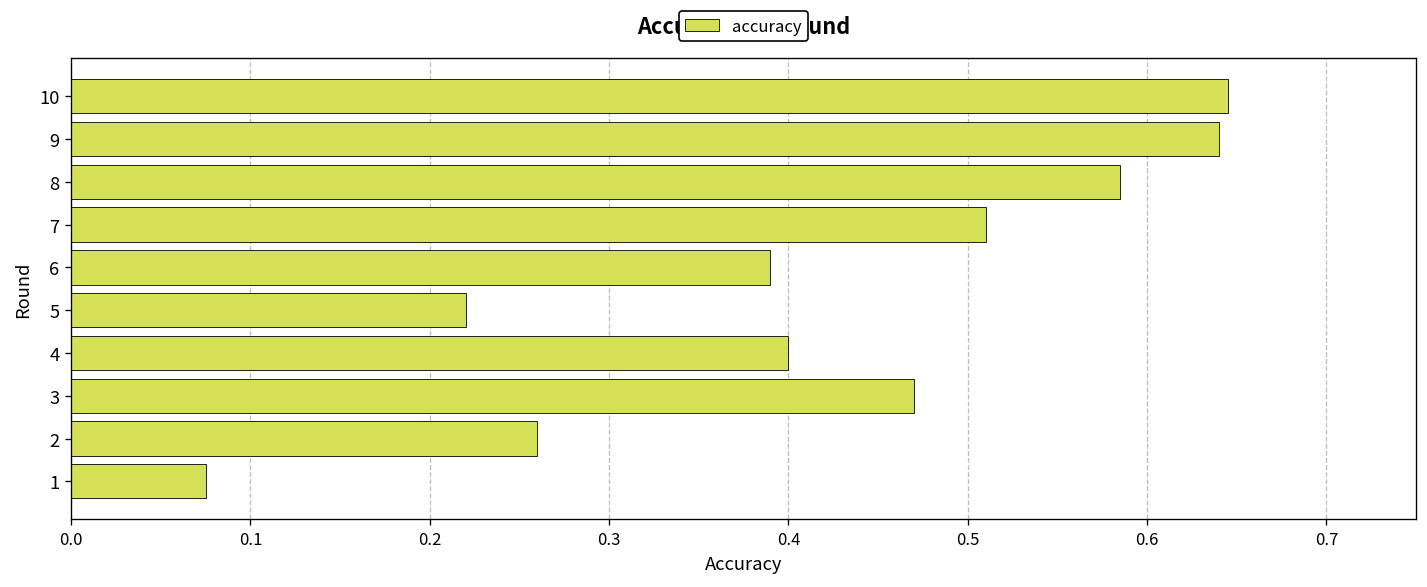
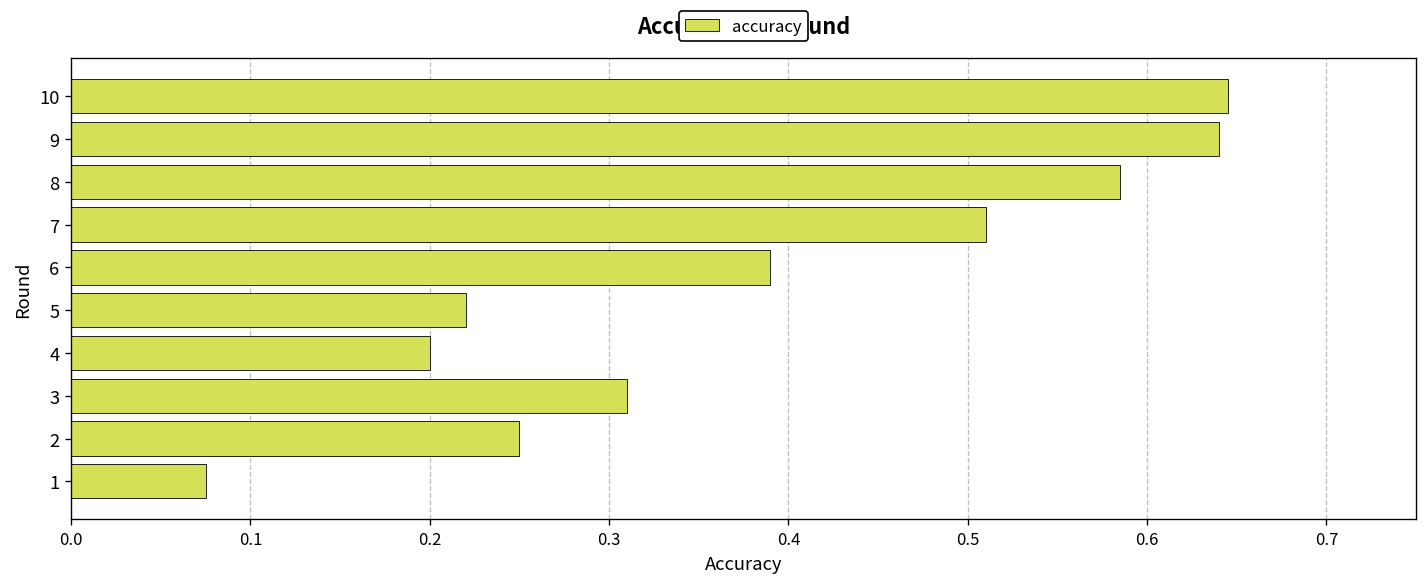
4: 0.4 -> 0.2
3: 0.47 -> 0.31
2: 0.26 -> 0.25
